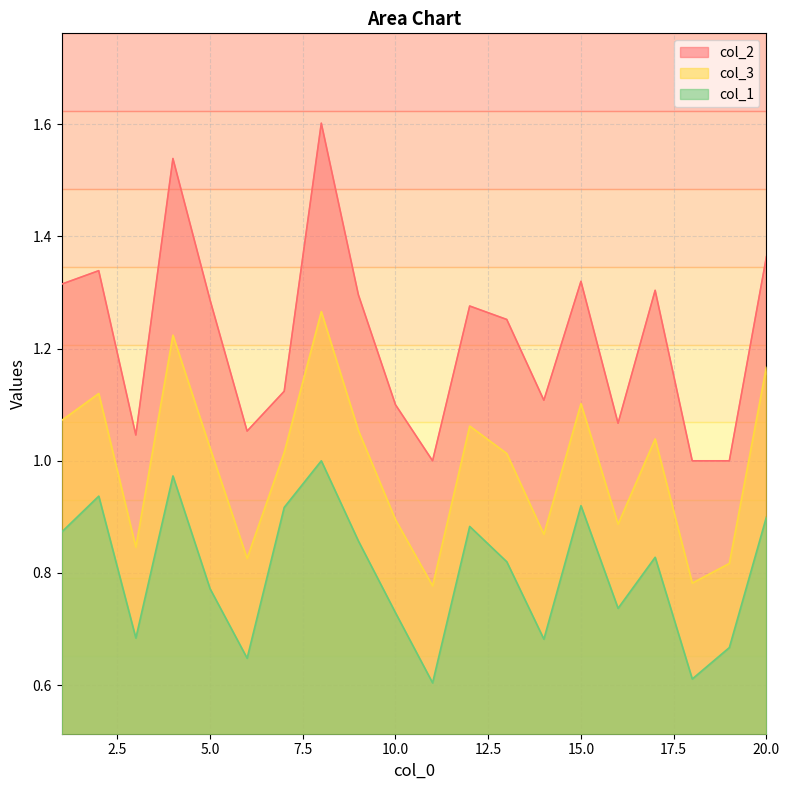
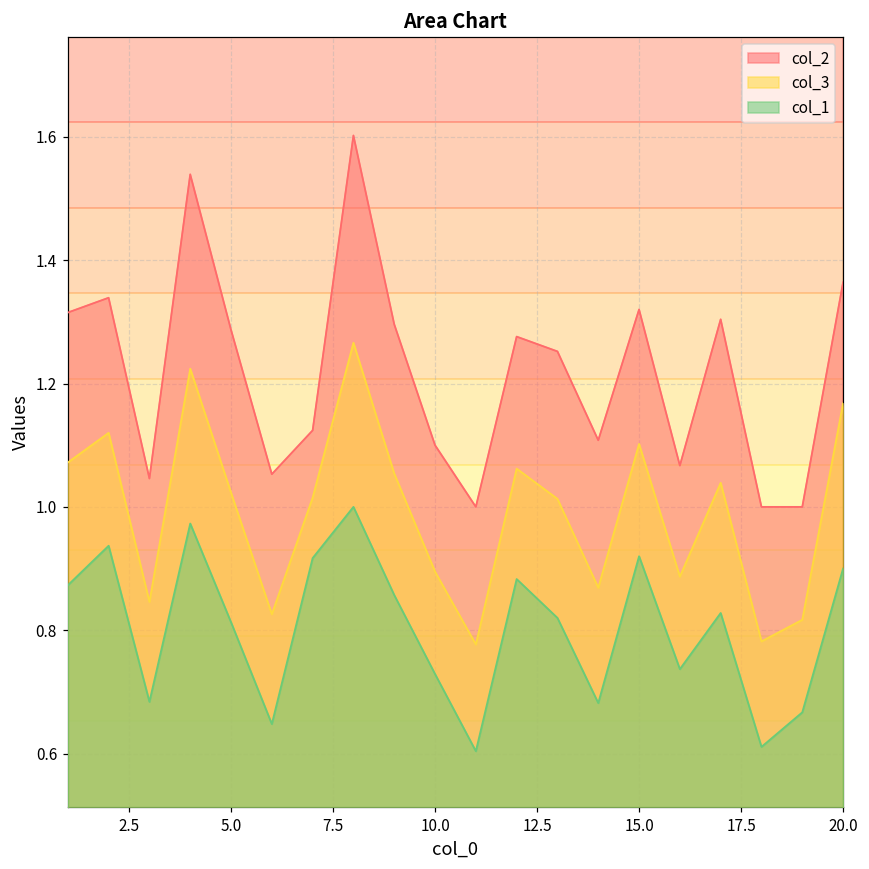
col_1, 5.0: 0.77 -> 0.81
